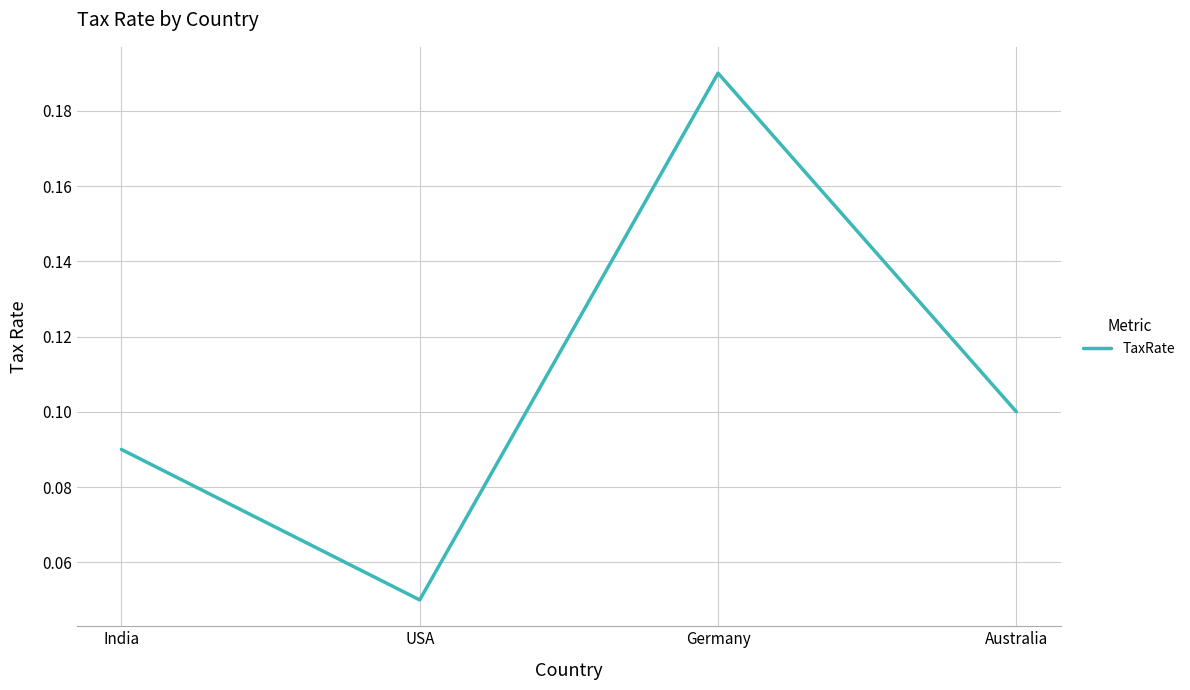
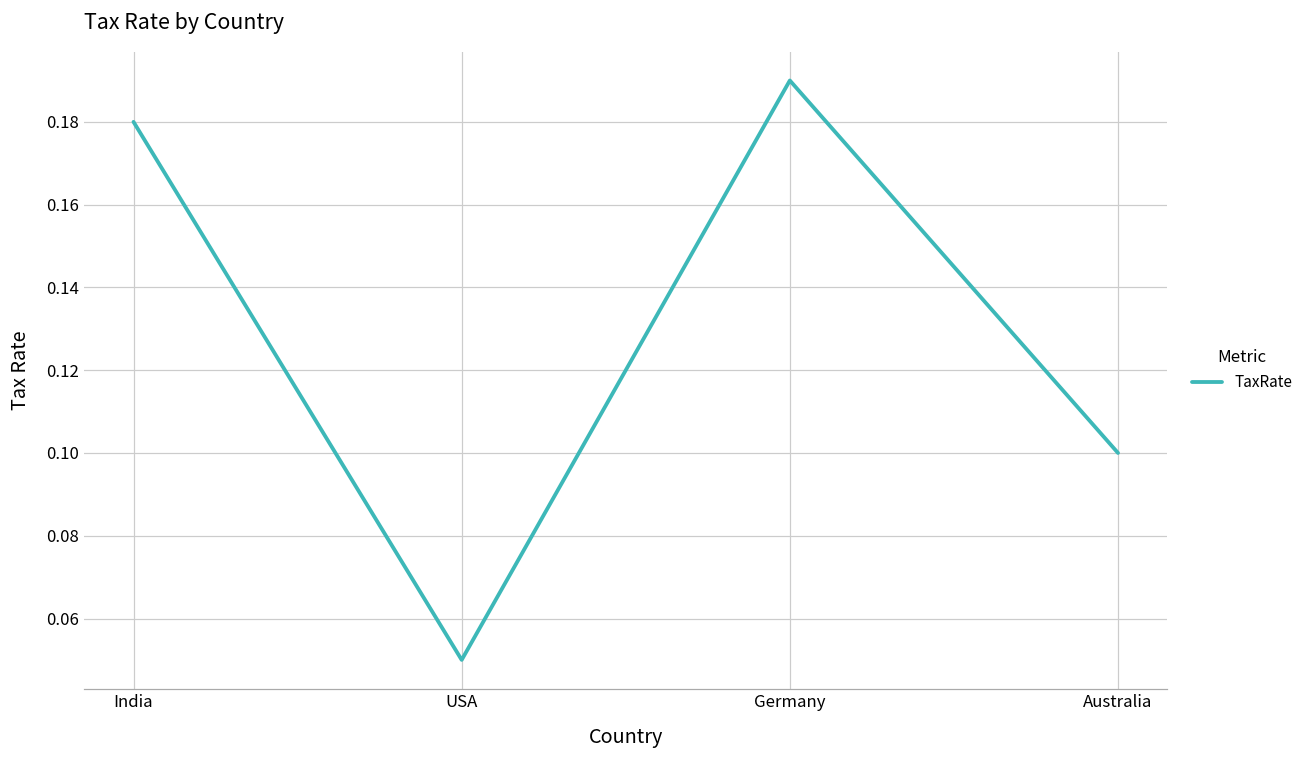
India: 0.09 -> 0.18
